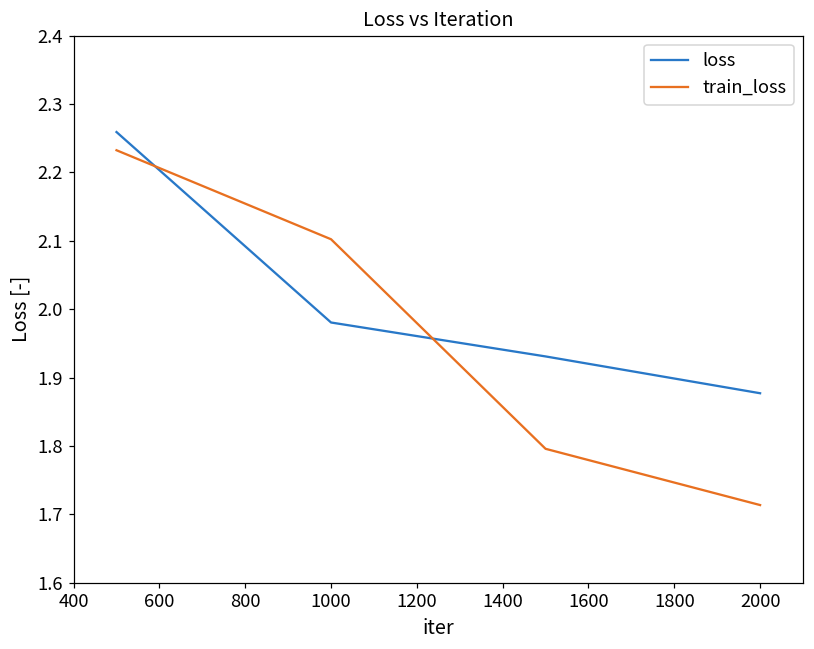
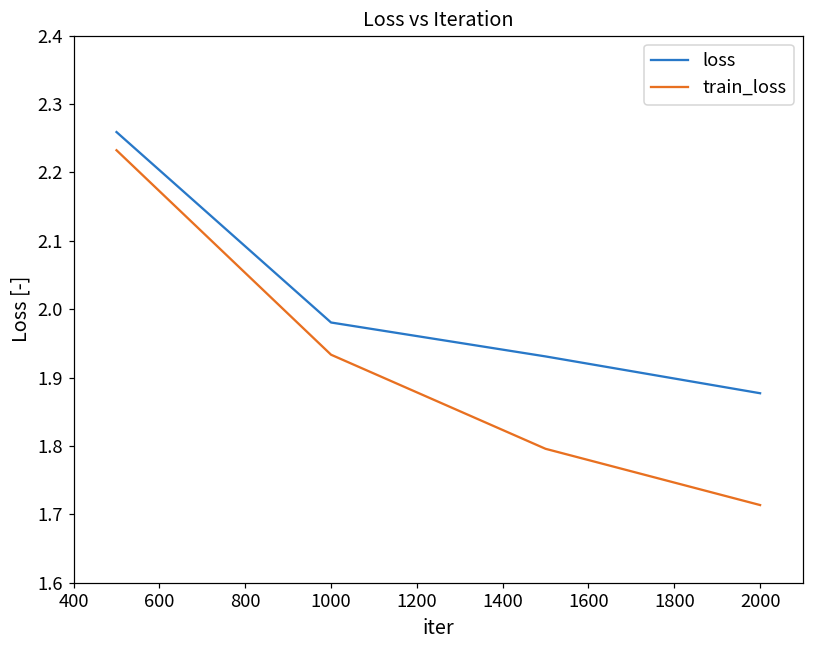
train_loss, 1000: 2.10 -> 1.93
